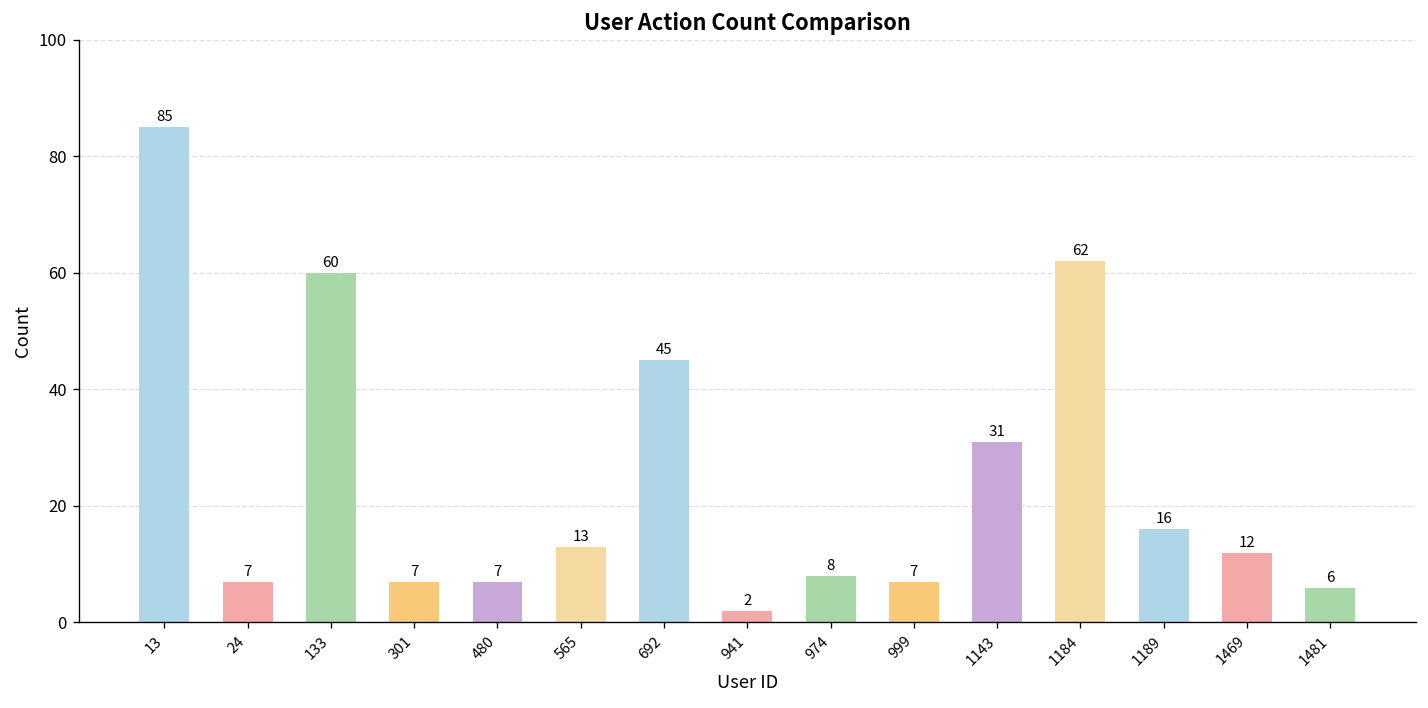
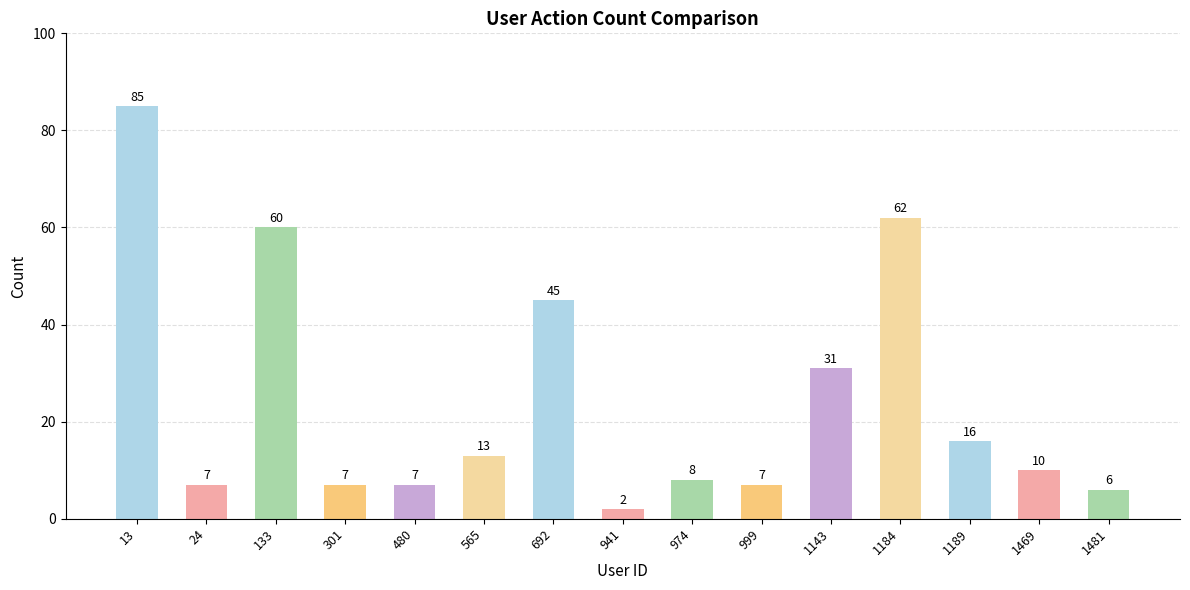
1469: 12 -> 10
